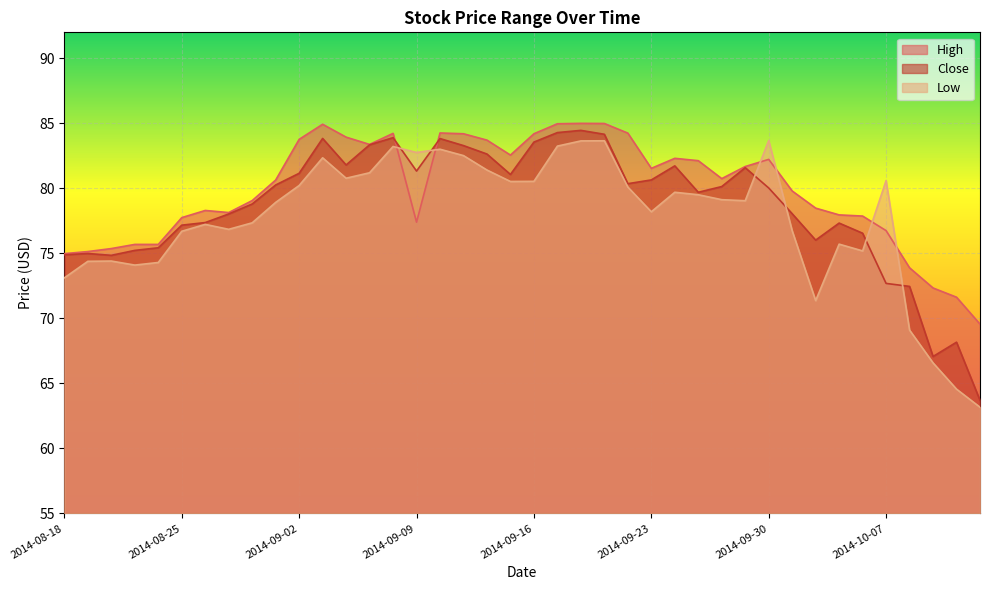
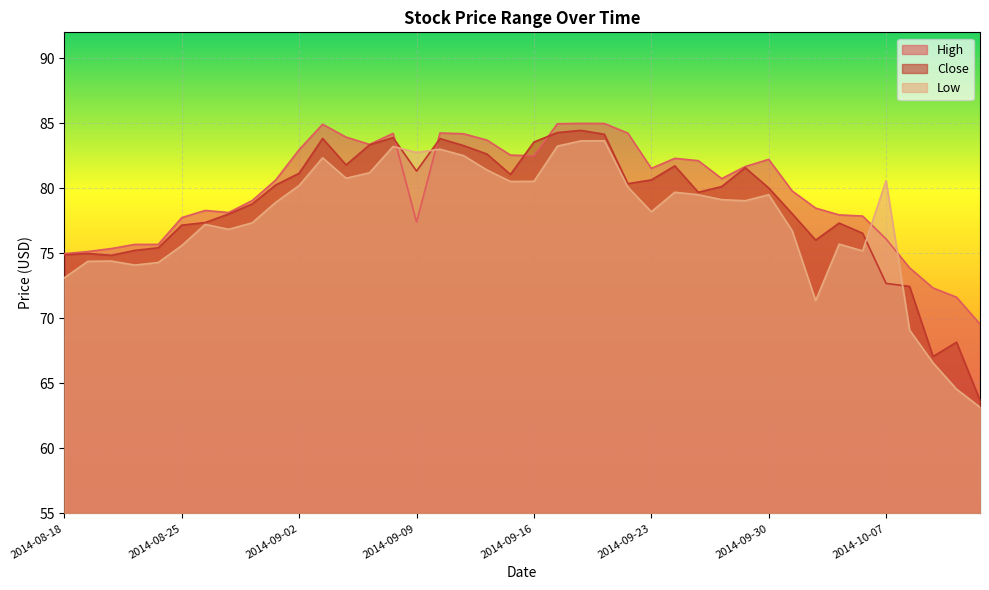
Low, 2014-08-25: 76.7 -> 75.6
High, 2014-09-02: 83.8 -> 83.0
High, 2014-09-16: 84.2 -> 82.5
Low, 2014-09-30: 83.7 -> 79.5
High, 2014-10-07: 76.8 -> 76.1
